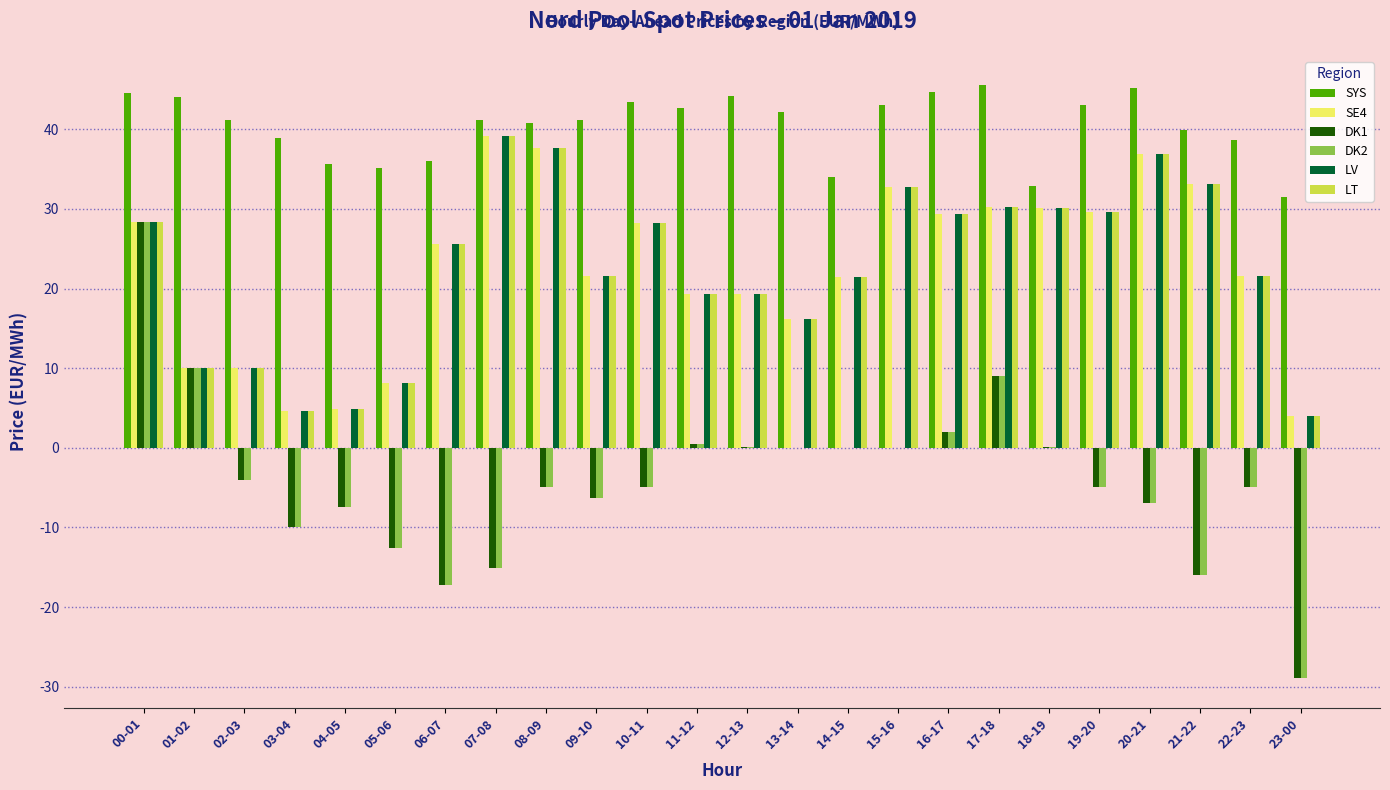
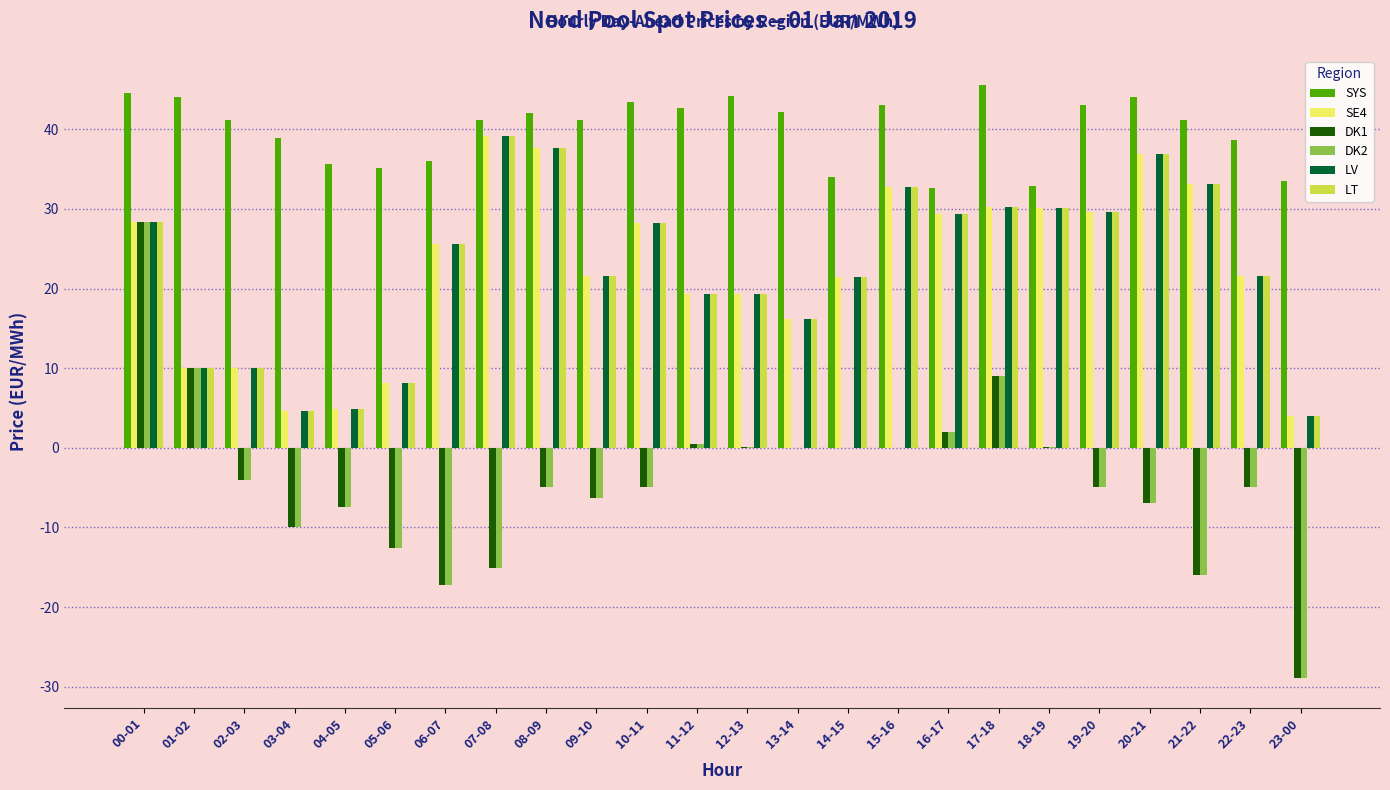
SYS, 08-09: 41 -> 42
SYS, 16-17: 45 -> 33
SYS, 20-21: 45 -> 44
SYS, 21-22: 40 -> 41
SYS, 23-00: 32 -> 34
